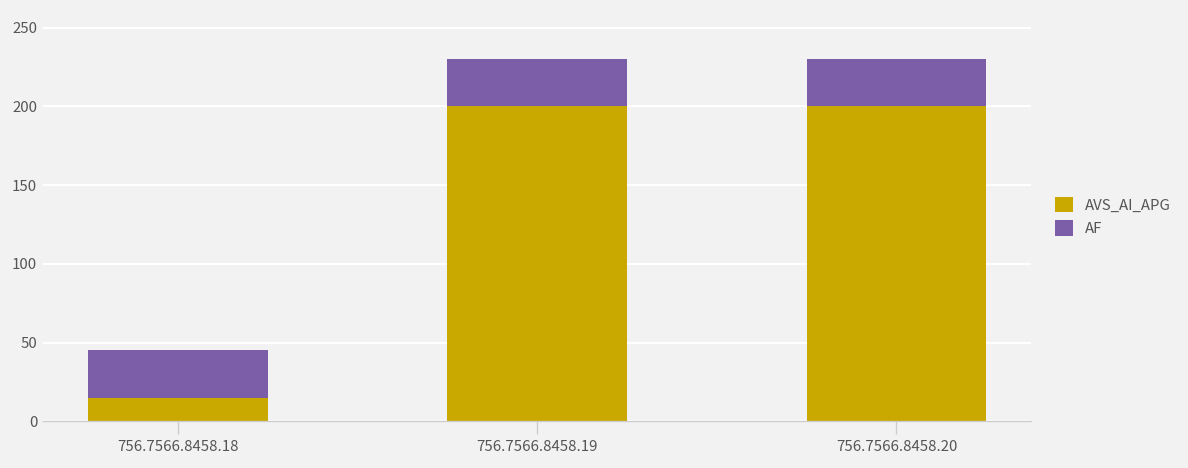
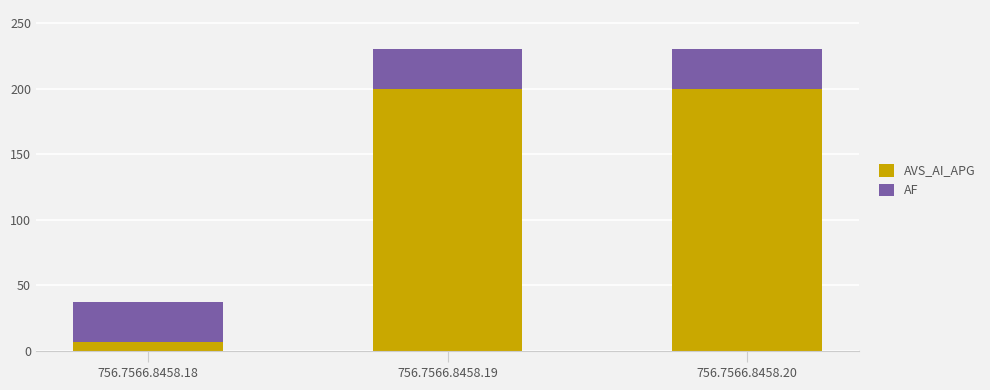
AVS_AI_APG, 756.7566.8458.18: 15 -> 7
